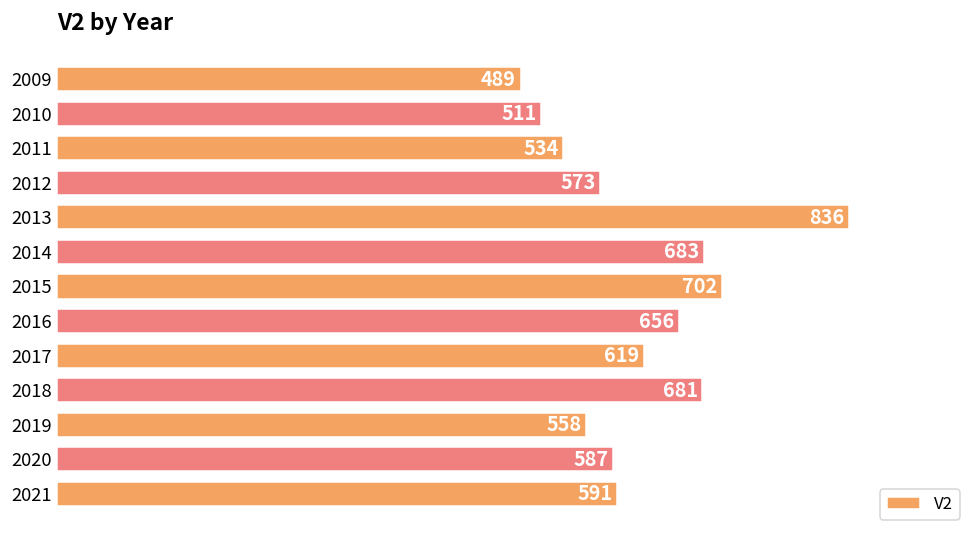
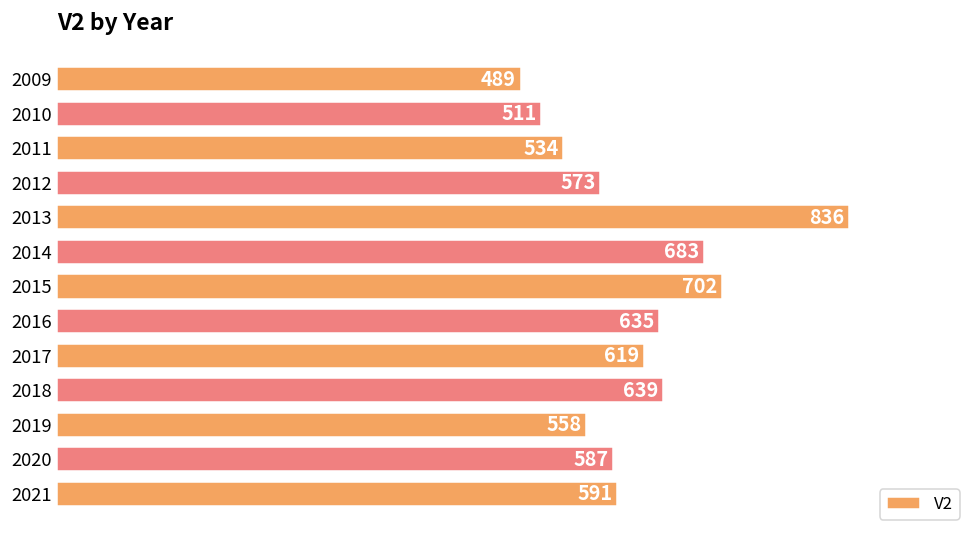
2016: 656 -> 635
2018: 681 -> 639
